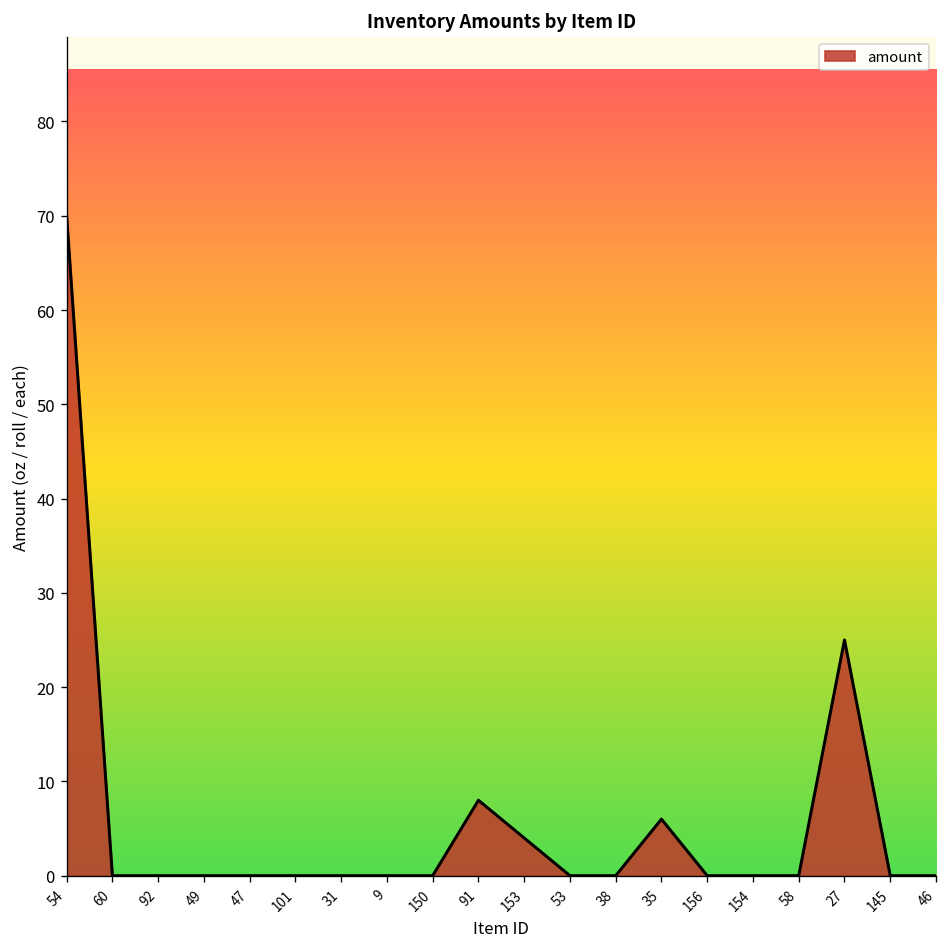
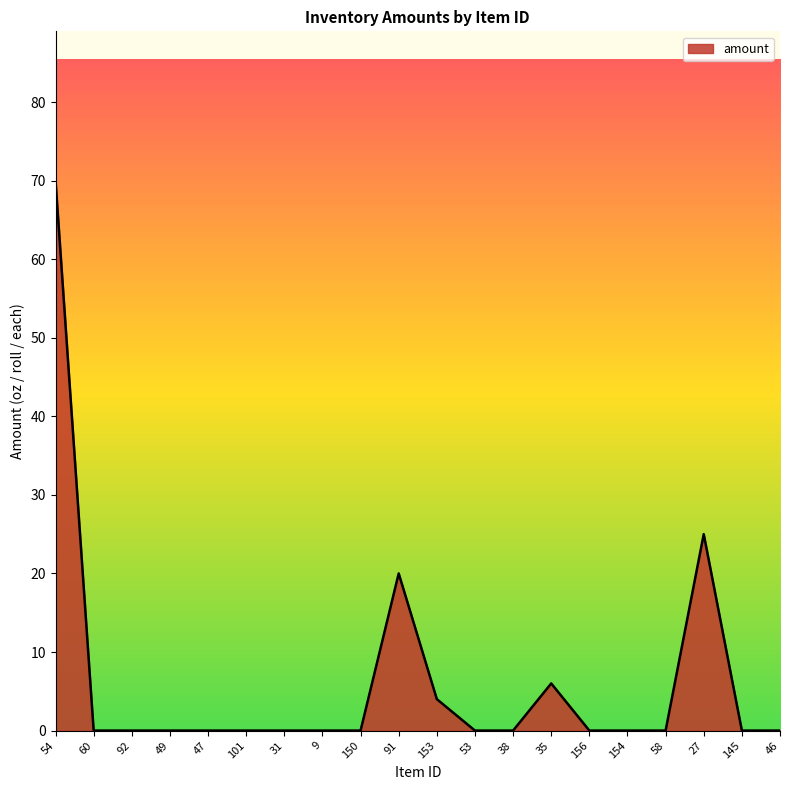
91: 8 -> 20
